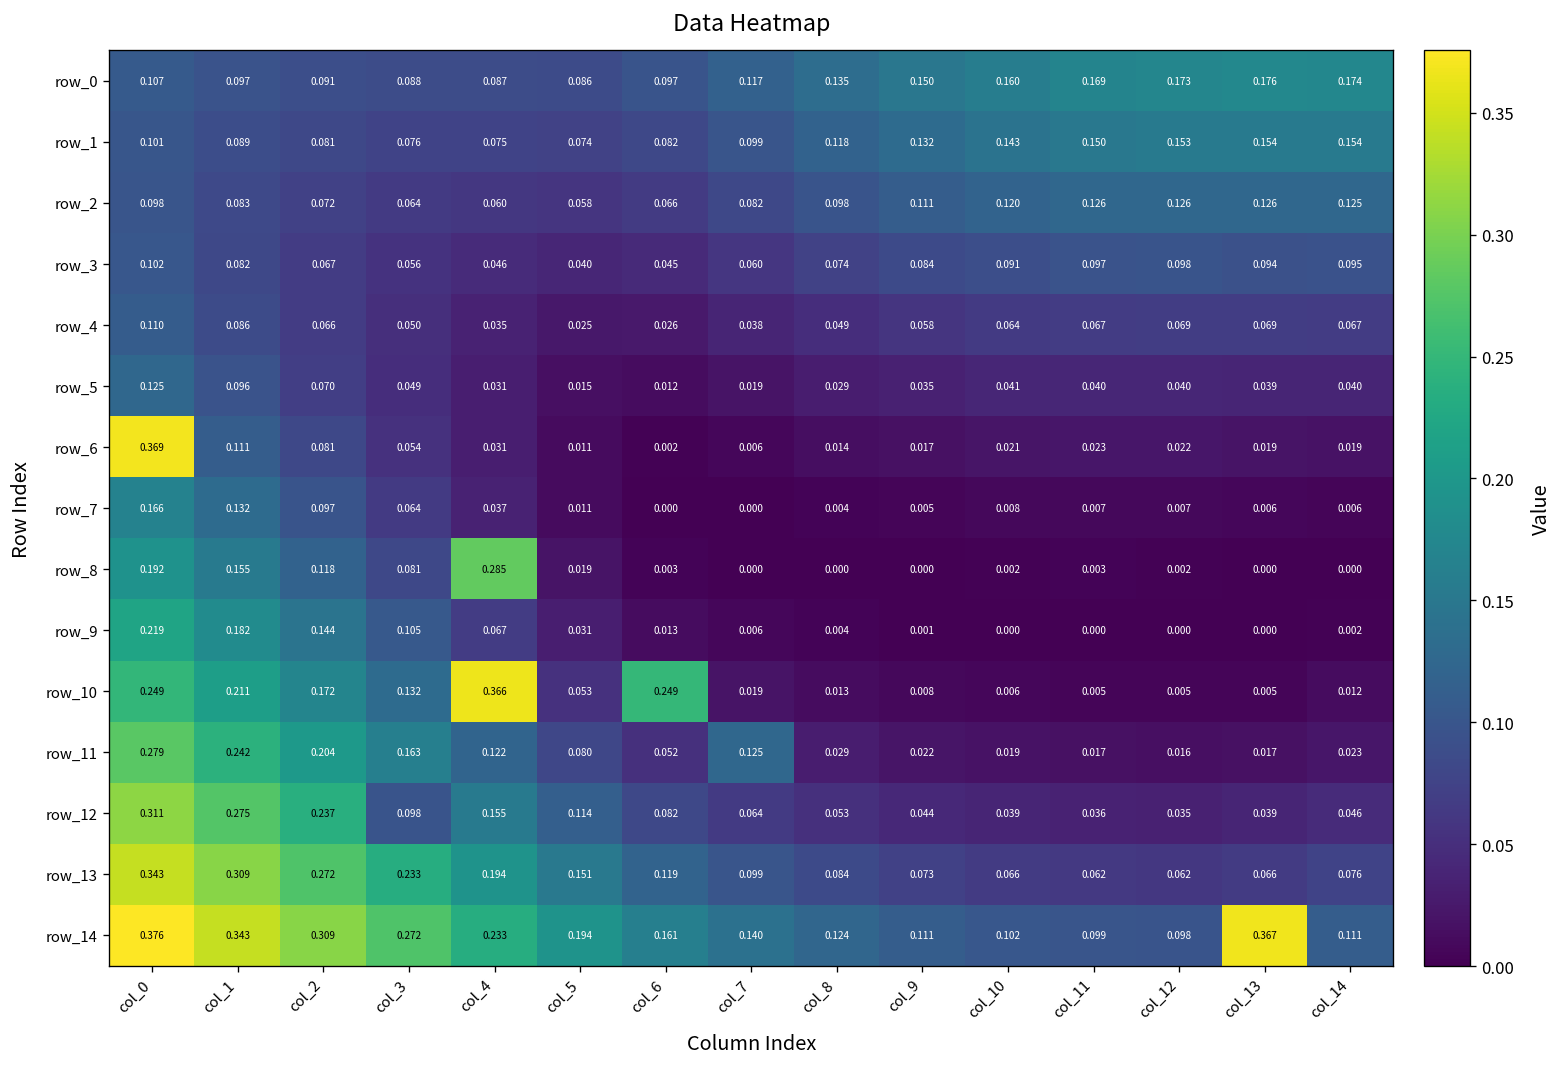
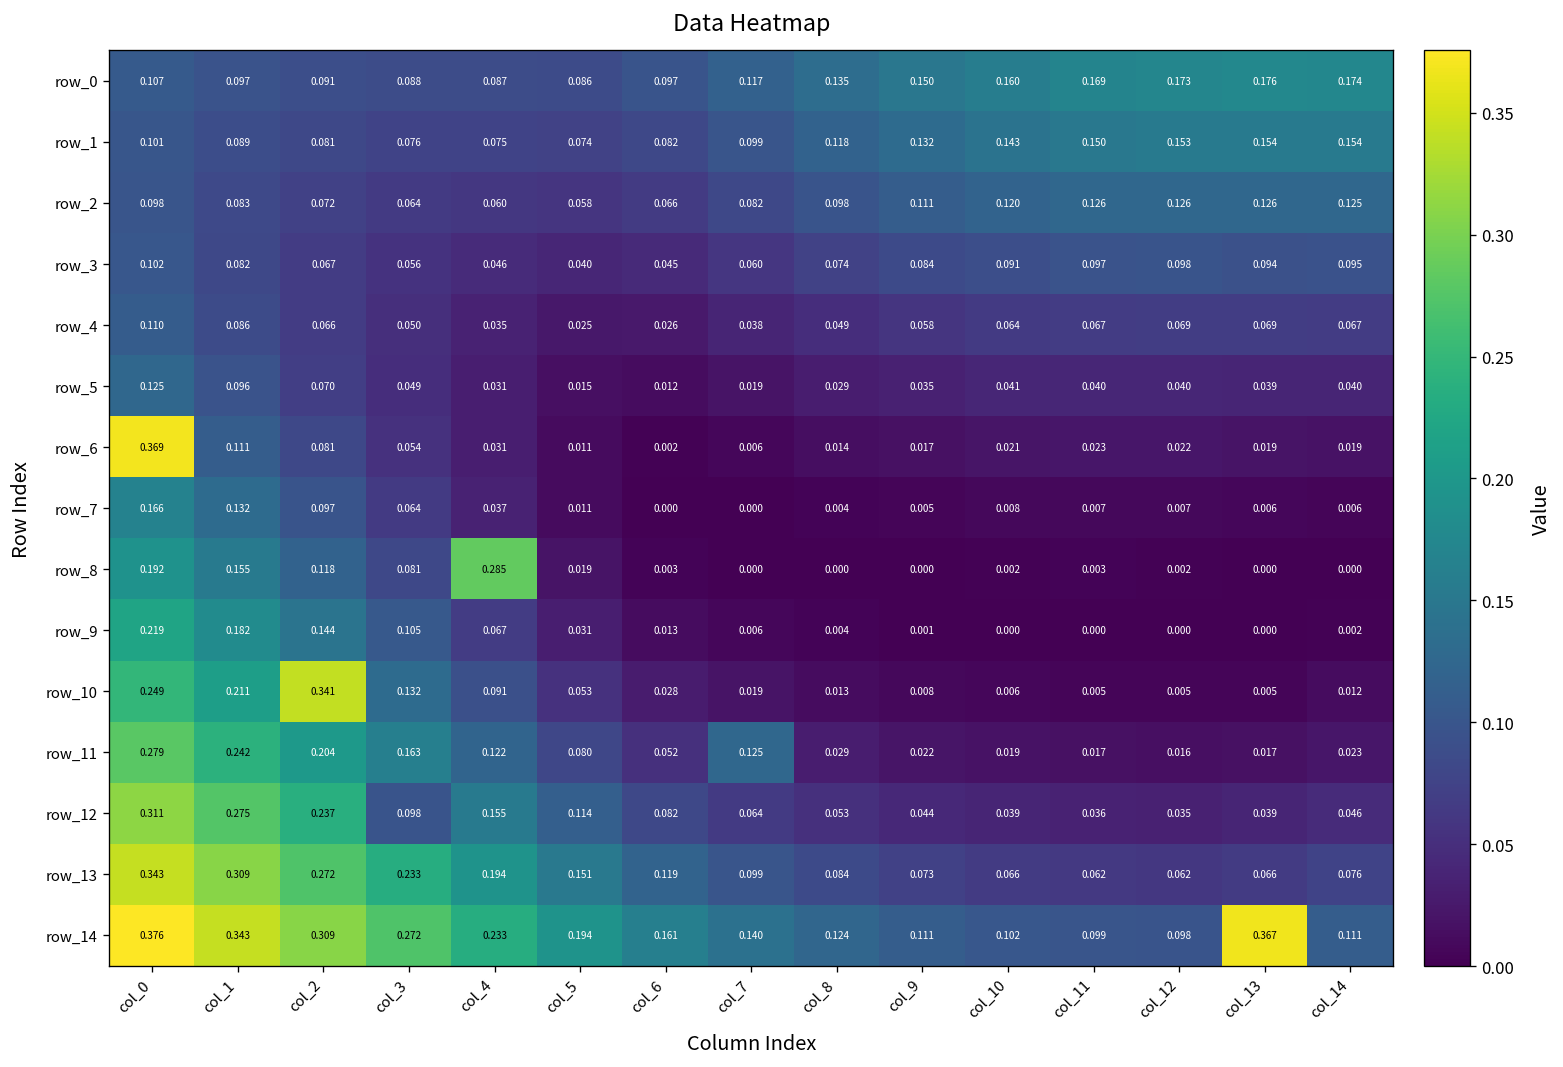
row_10, col_2: 0.172 -> 0.341
row_10, col_4: 0.366 -> 0.091
row_10, col_6: 0.249 -> 0.028
